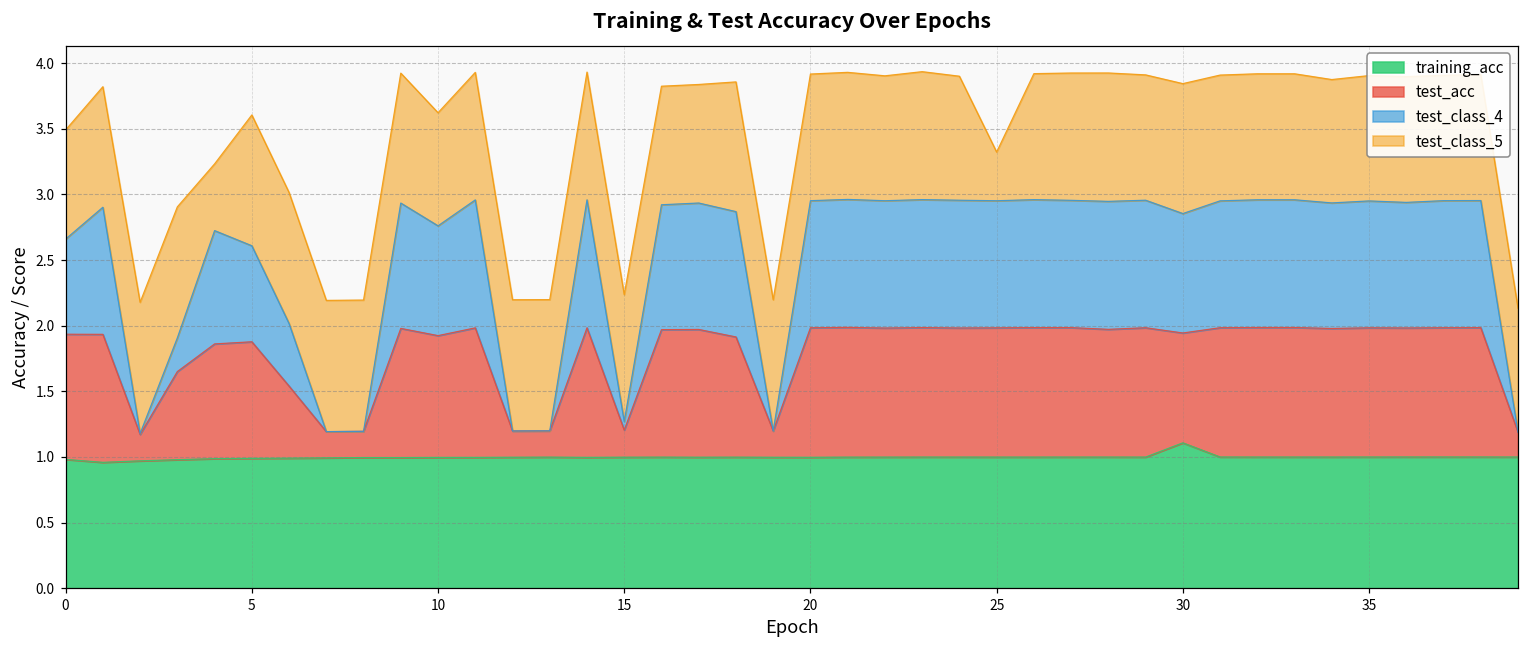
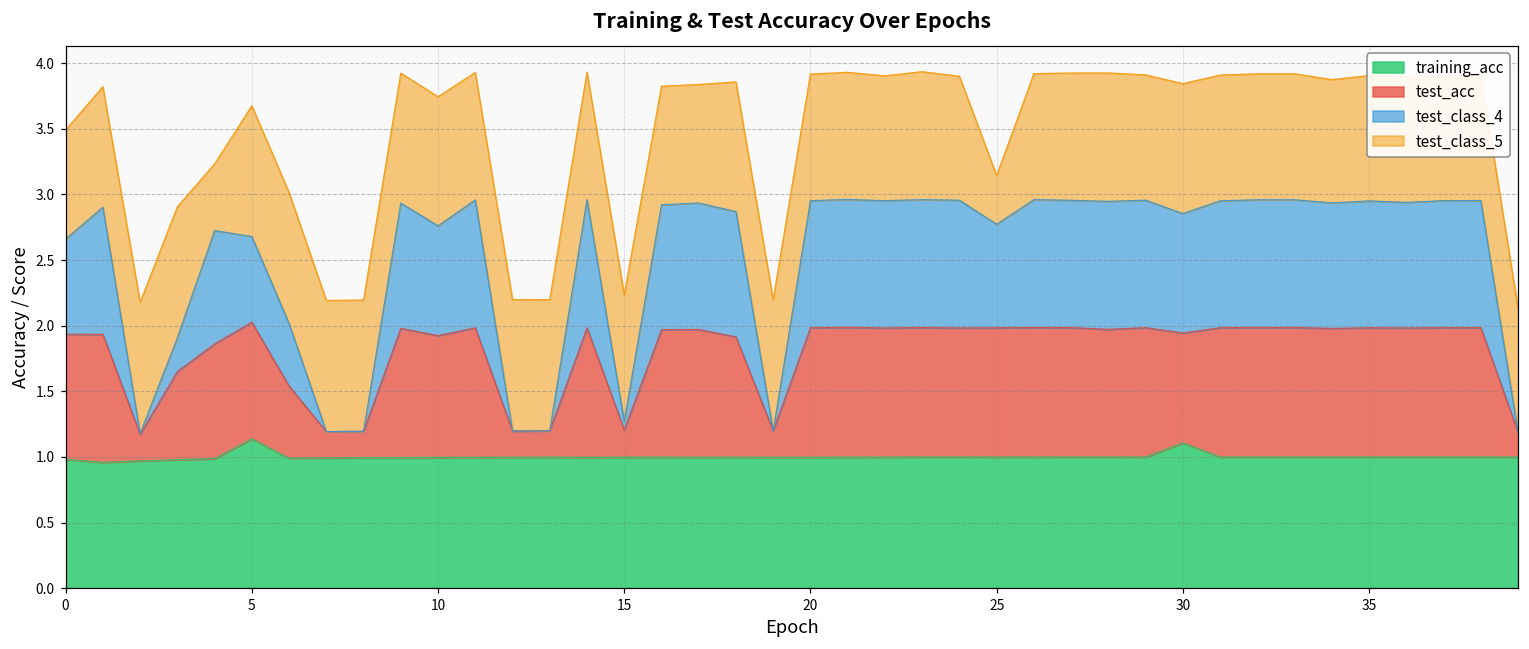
training_acc, 5: 0.99 -> 1.14
test_class_4, 5: 0.73 -> 0.65
test_class_5, 10: 0.86 -> 0.98
test_class_4, 25: 0.97 -> 0.79
